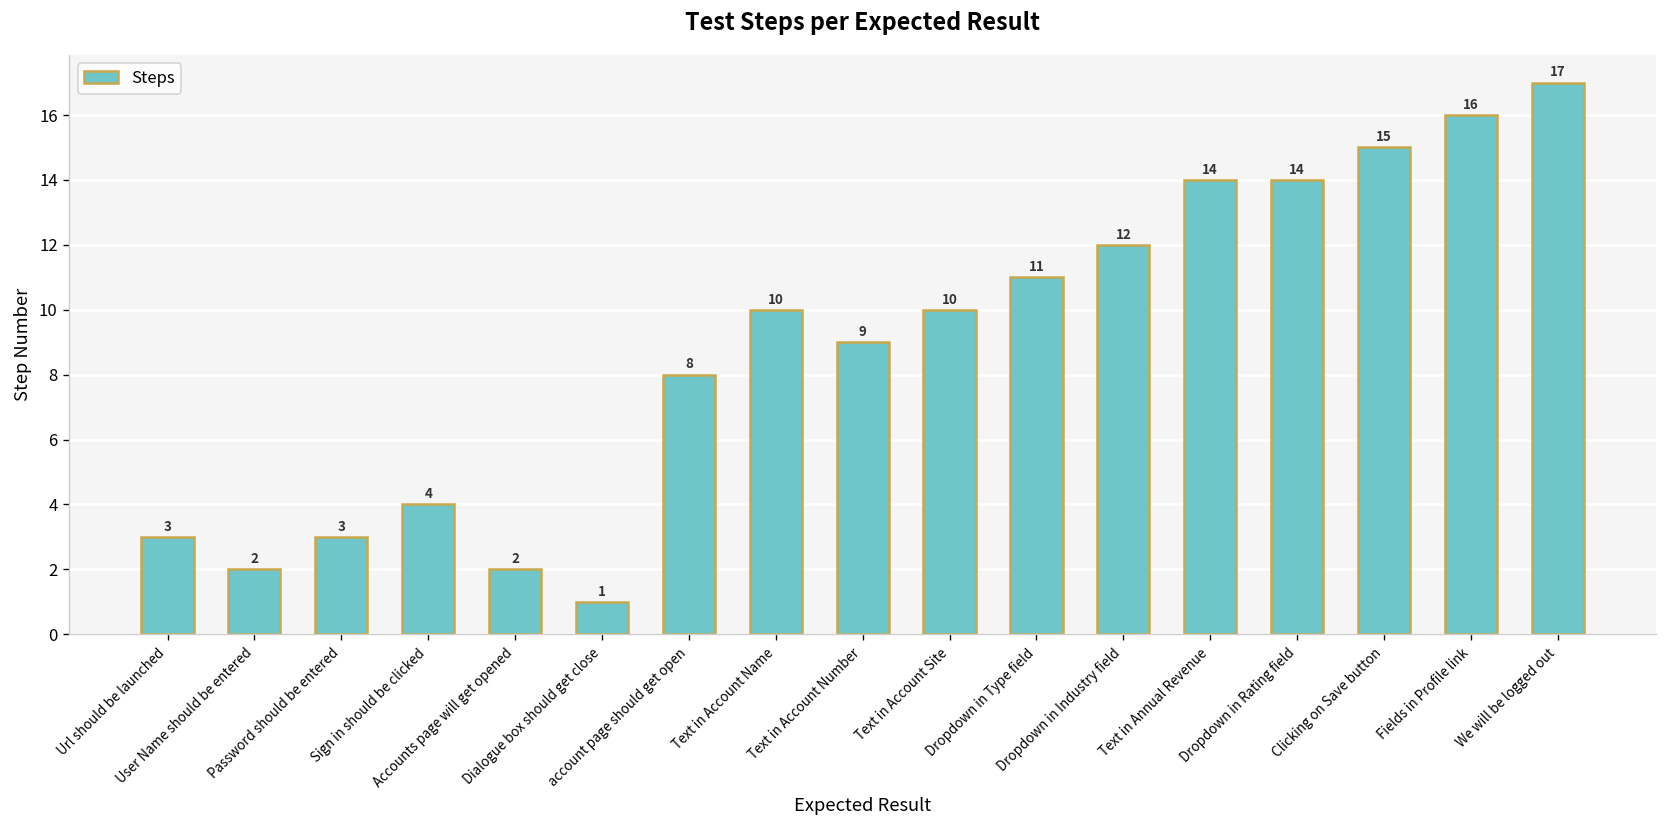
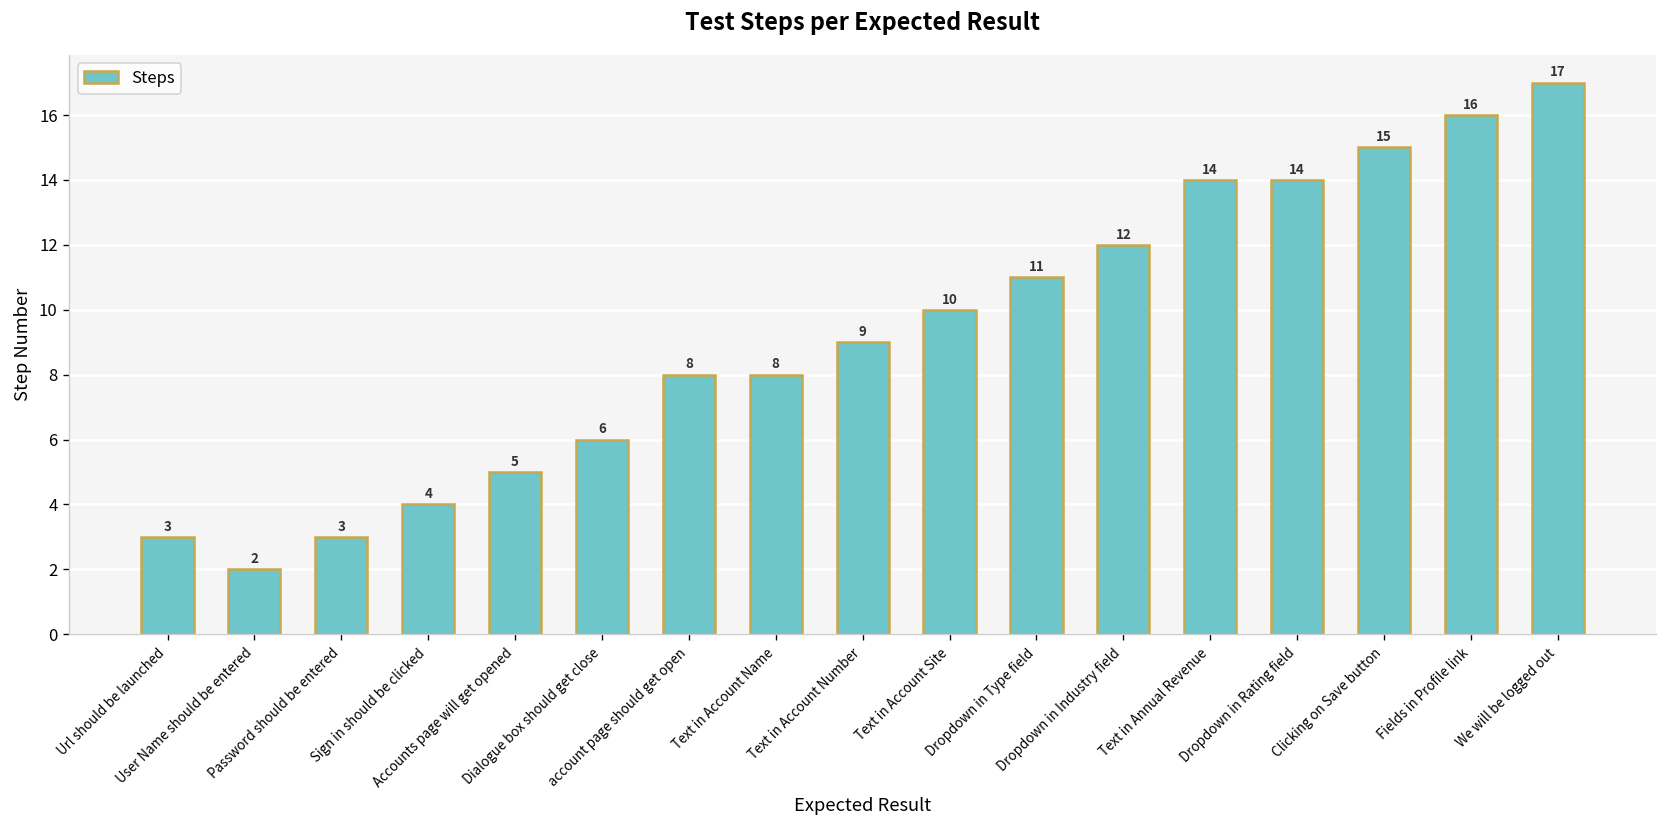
Accounts page will get opened: 2 -> 5
Dialogue box should get close: 1 -> 6
Text in Account Name: 10 -> 8
